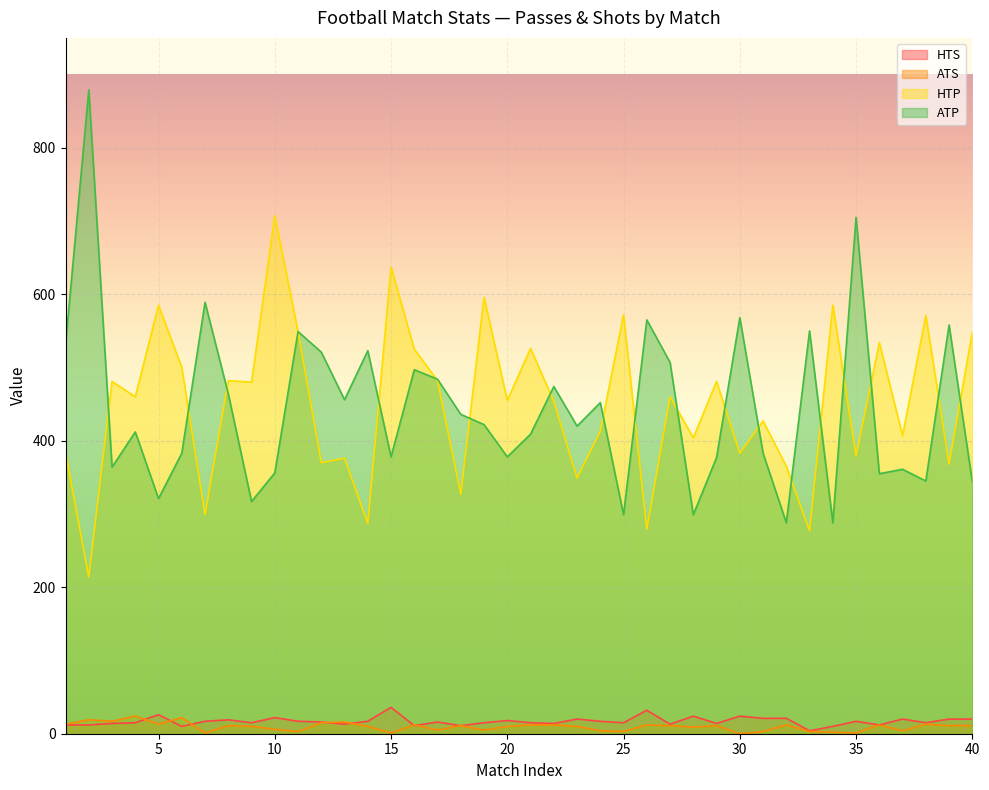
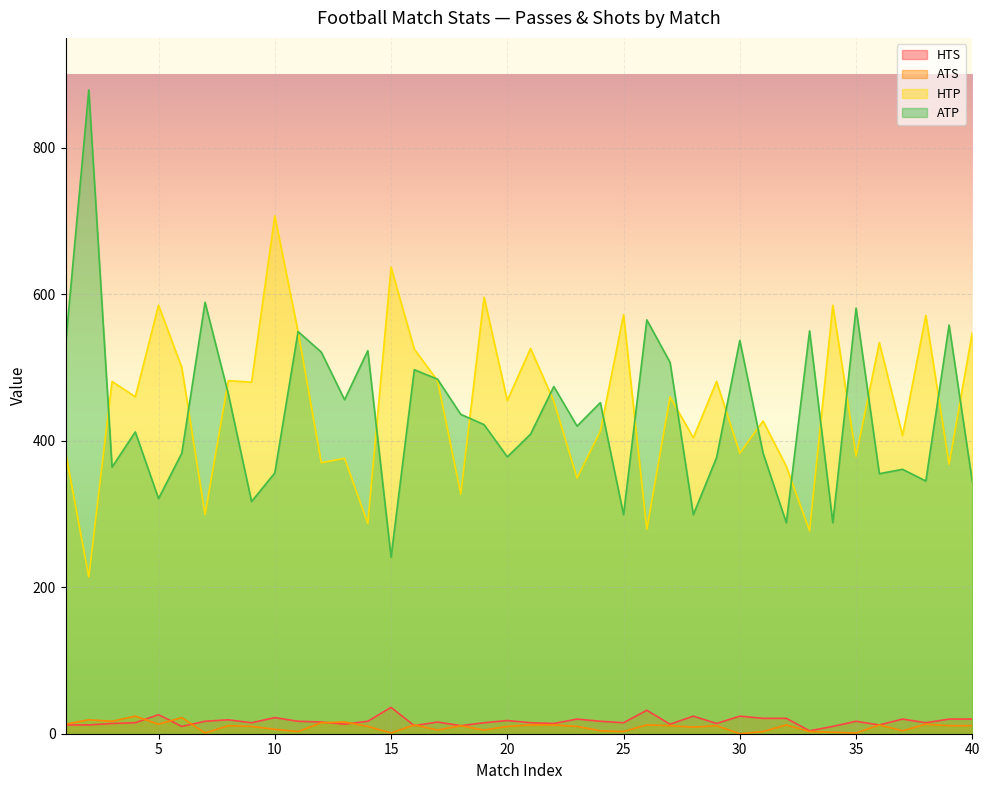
ATP, 15: 380 -> 240
ATP, 30: 570 -> 540
ATP, 35: 710 -> 580
